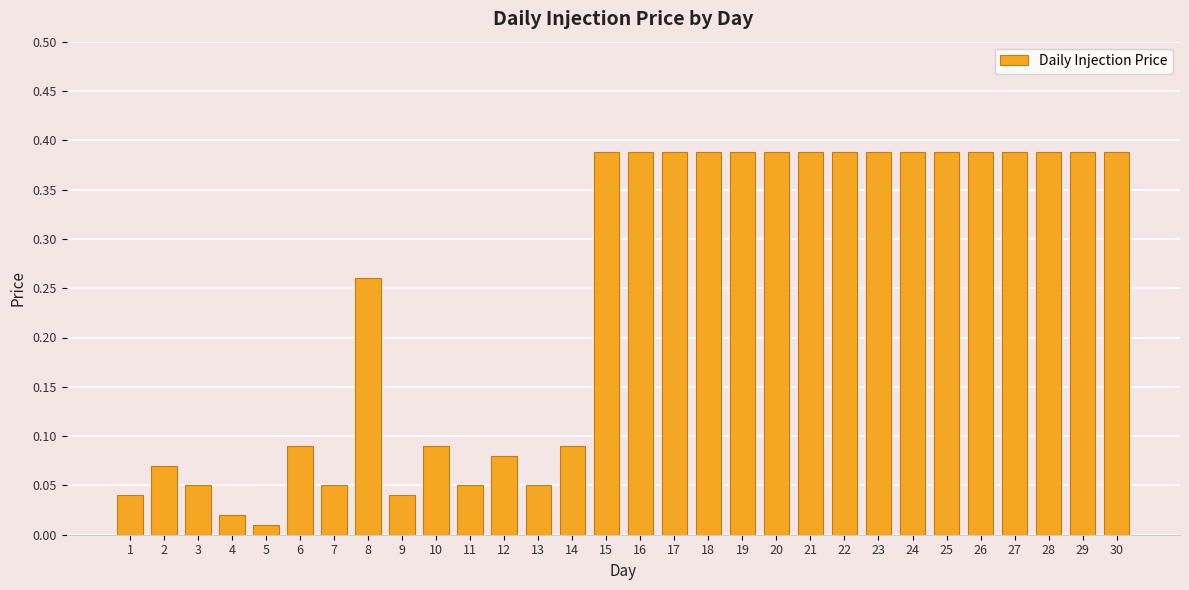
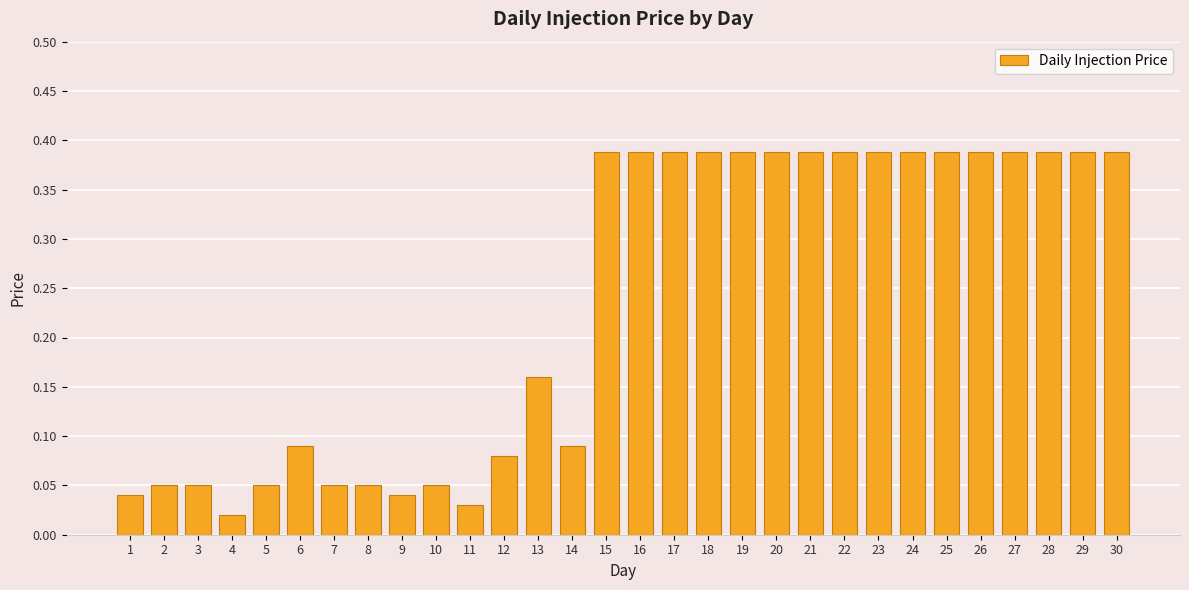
2: 0.07 -> 0.05
5: 0.01 -> 0.05
8: 0.26 -> 0.05
10: 0.09 -> 0.05
11: 0.05 -> 0.03
13: 0.05 -> 0.16
